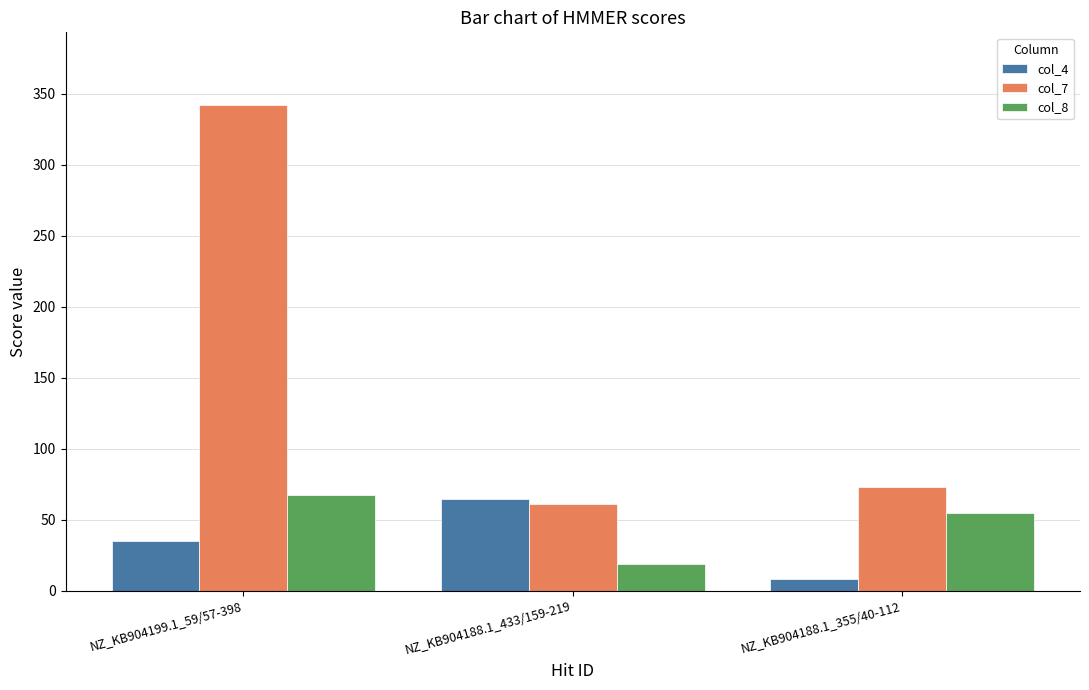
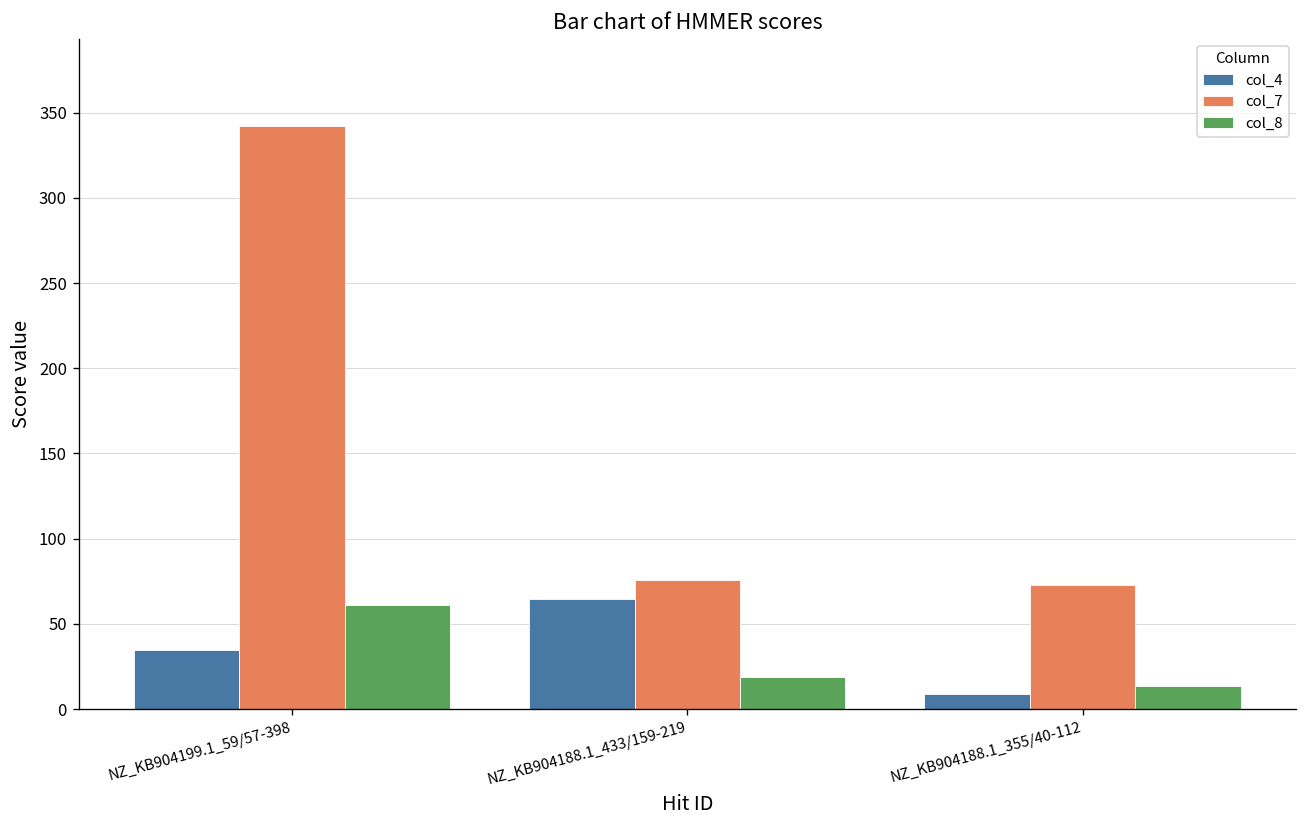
col_8, NZ_KB904199.1_59/57-398: 68 -> 61
col_7, NZ_KB904188.1_433/159-219: 61 -> 76
col_8, NZ_KB904188.1_355/40-112: 55 -> 13
